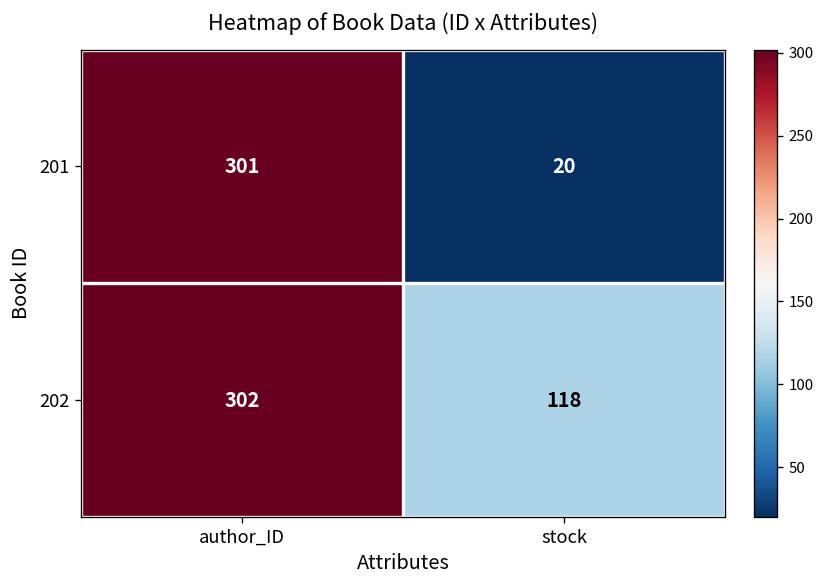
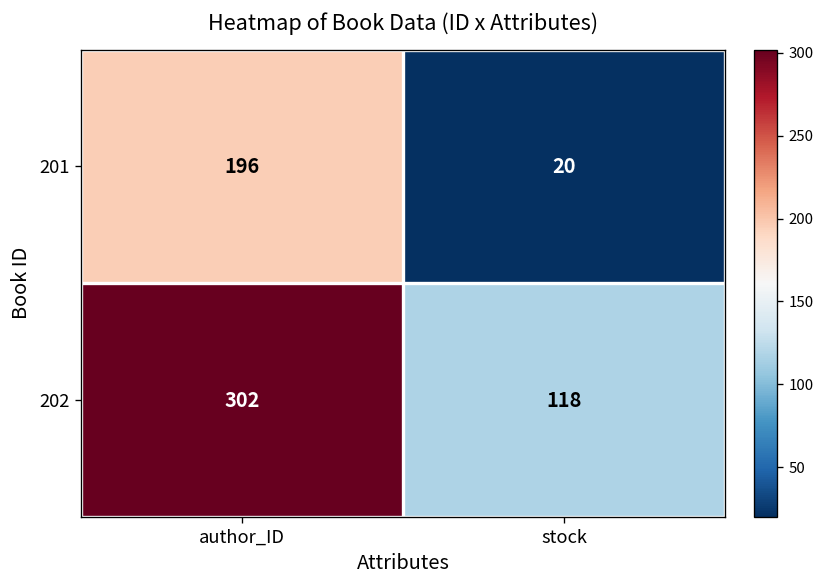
201, author_ID: 301 -> 196
